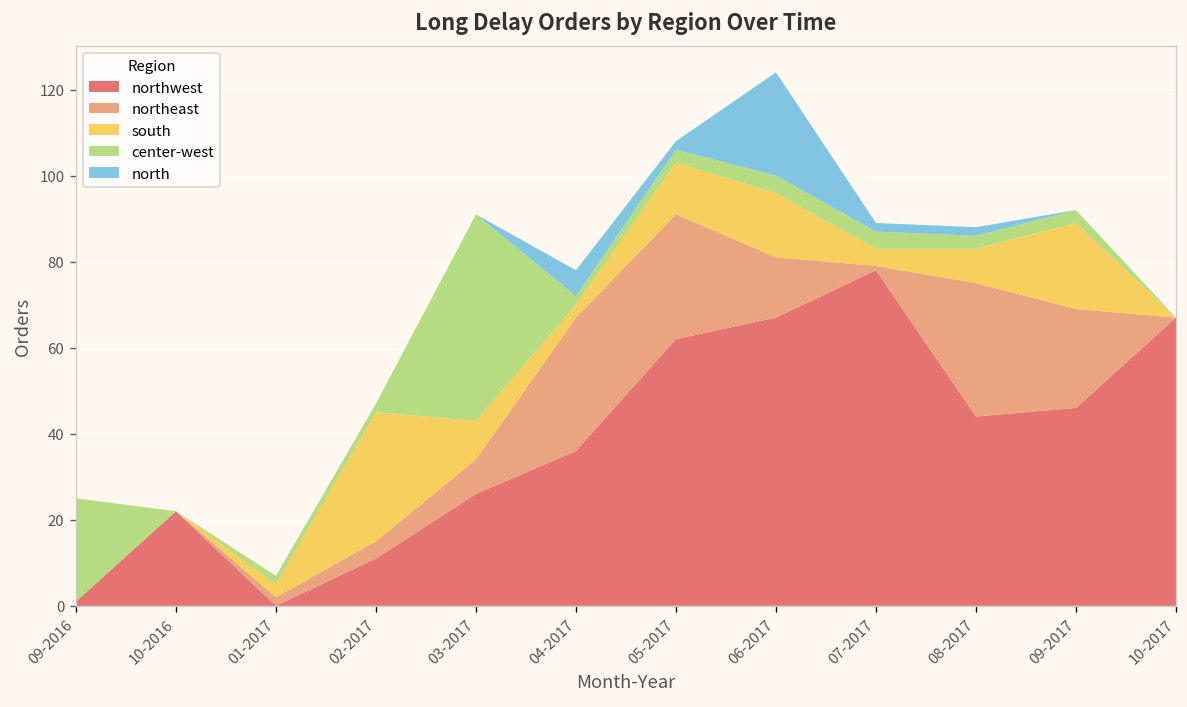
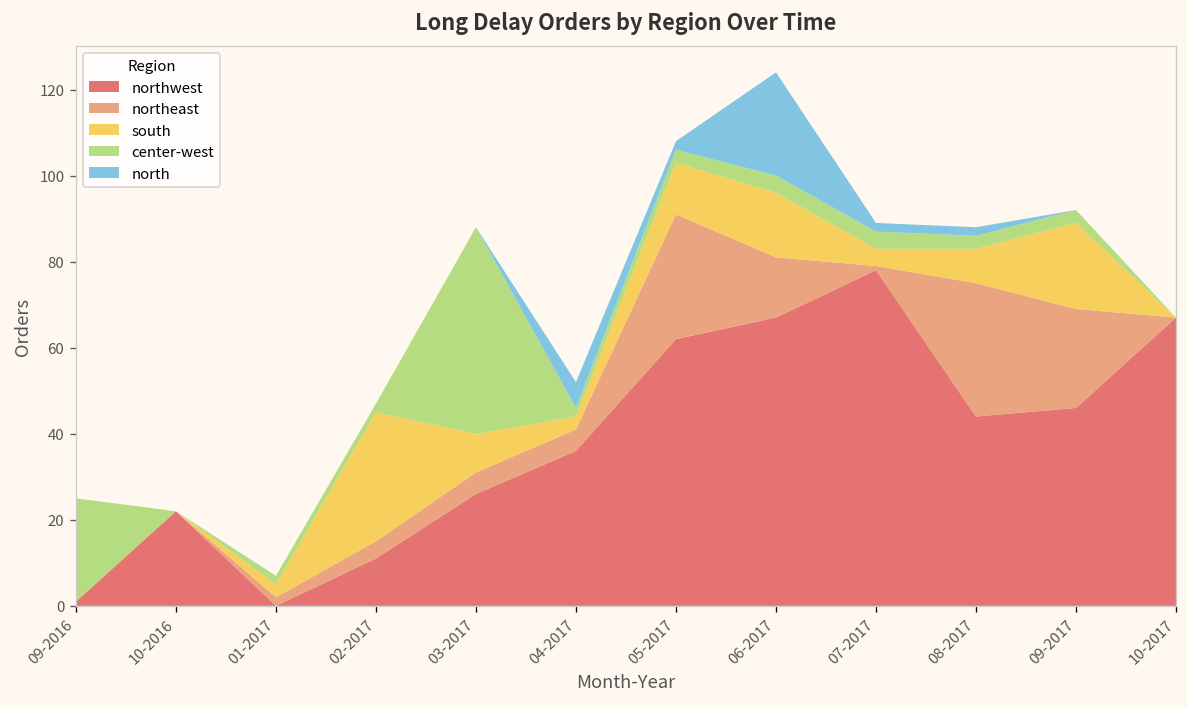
northeast, 03-2017: 8 -> 5
northeast, 04-2017: 31 -> 5
